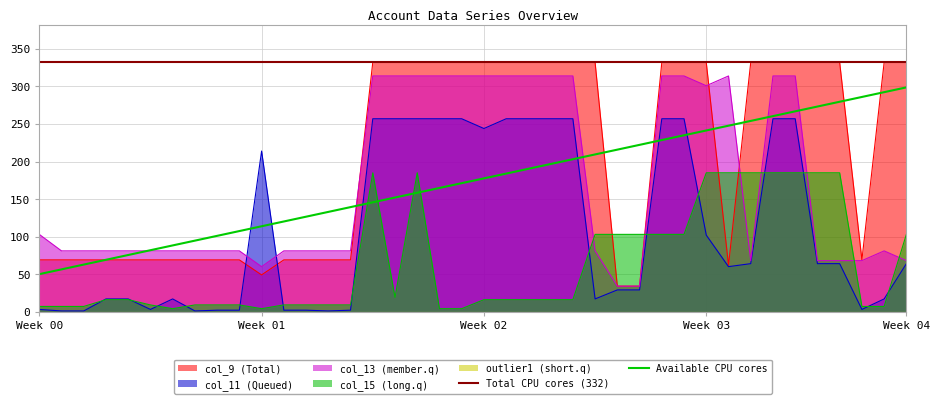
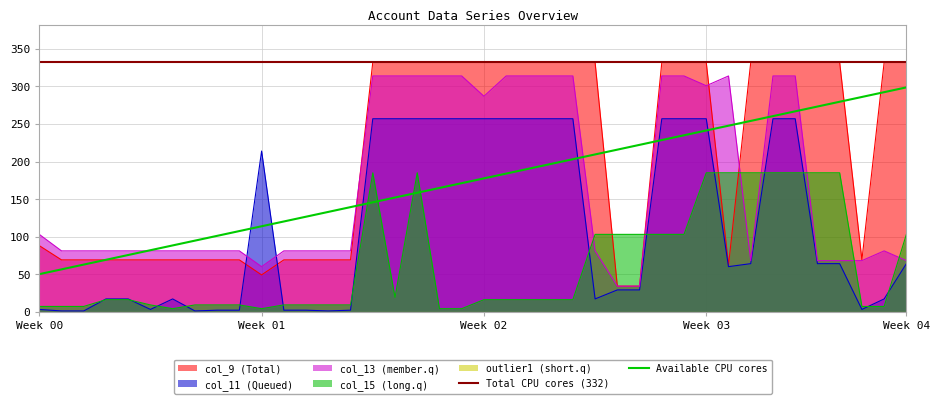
col_9 (Total), Week 00: 70 -> 90
col_11 (Queued), Week 02: 240 -> 260
col_13 (member.q), Week 02: 310 -> 290
col_11 (Queued), Week 03: 100 -> 260
